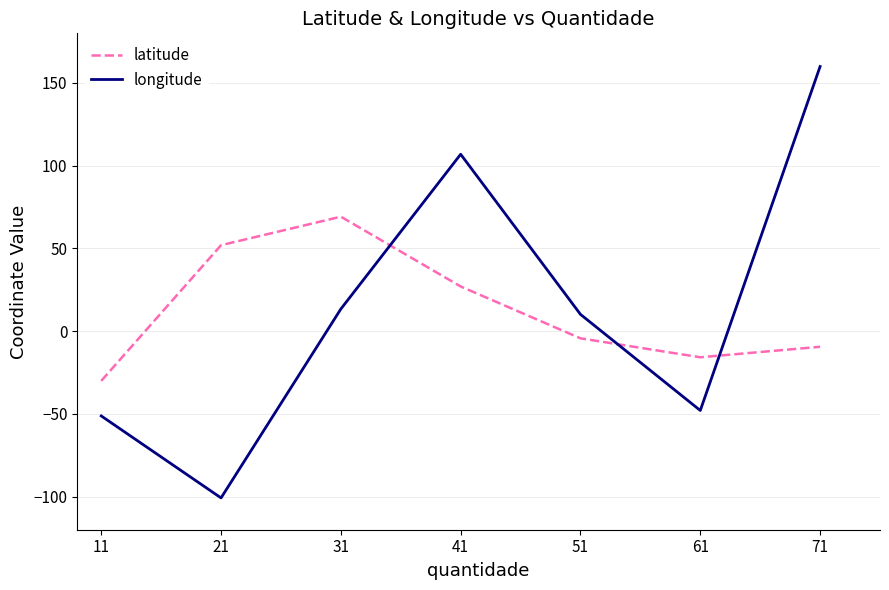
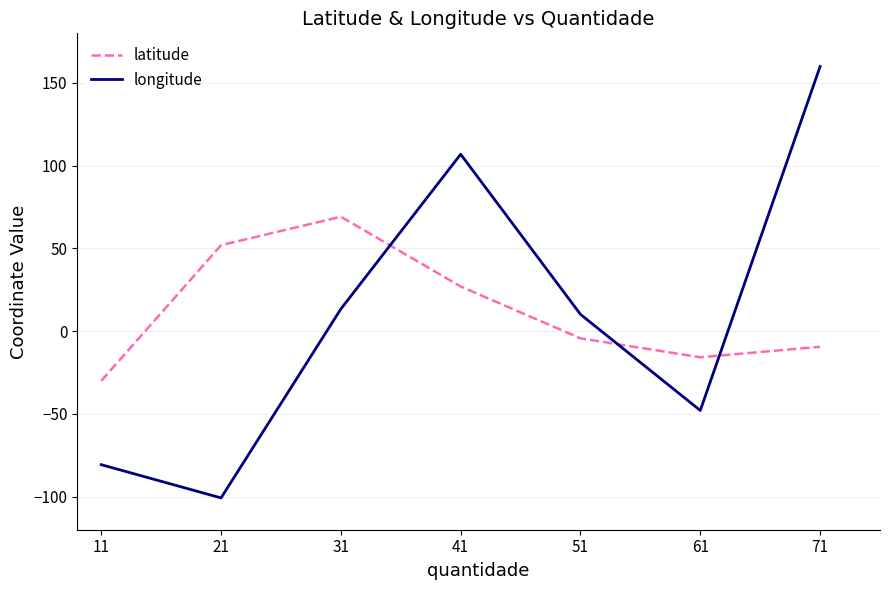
longitude, 11: -51 -> -81
